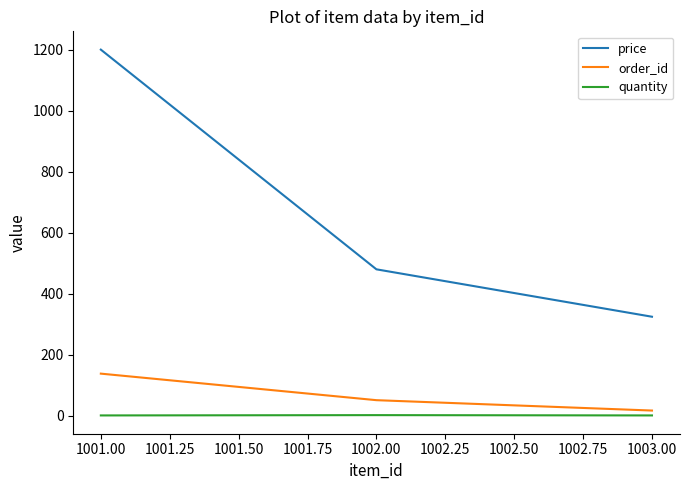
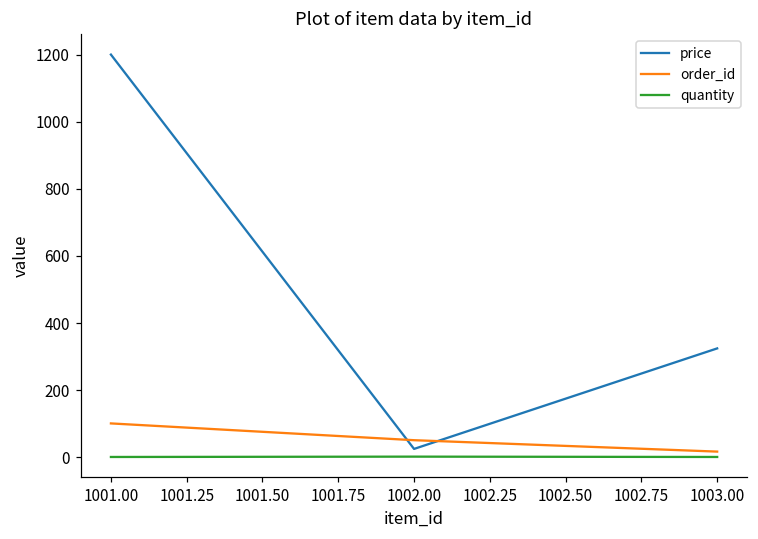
order_id, 1001.00: 140 -> 100
price, 1002.00: 480 -> 30
